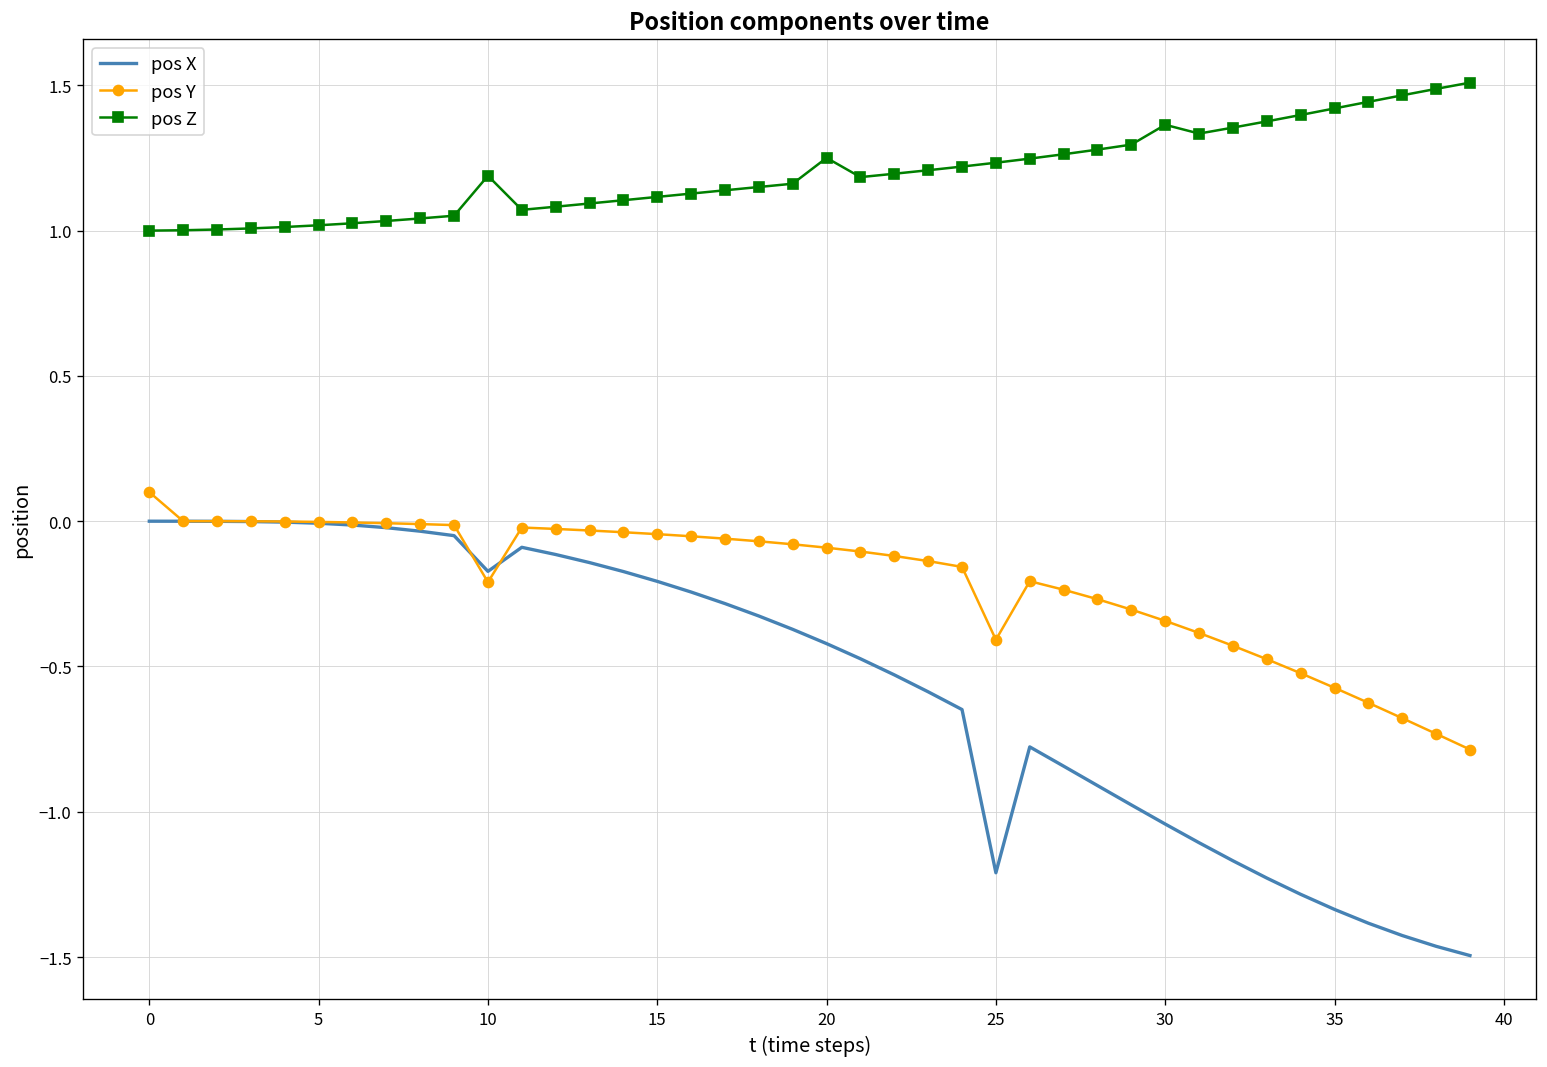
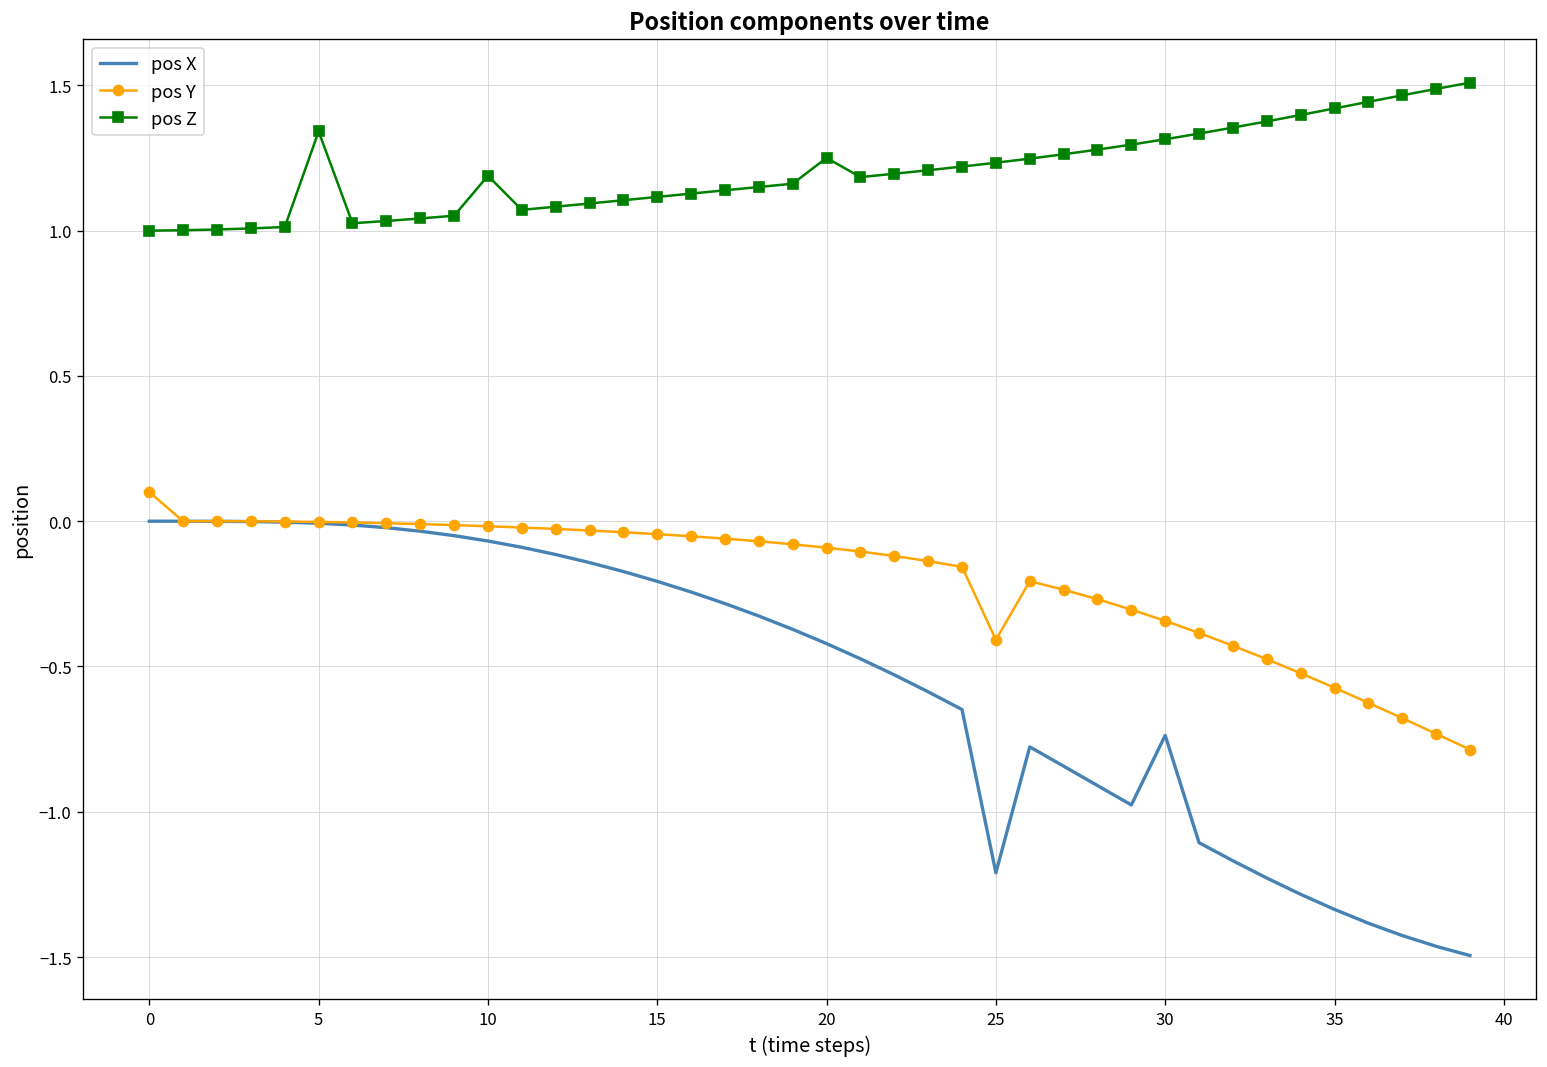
pos Z, 5: 1.02 -> 1.34
pos X, 10: -0.17 -> -0.07
pos Y, 10: -0.21 -> -0.02
pos X, 30: -1.04 -> -0.74
pos Z, 30: 1.36 -> 1.31
